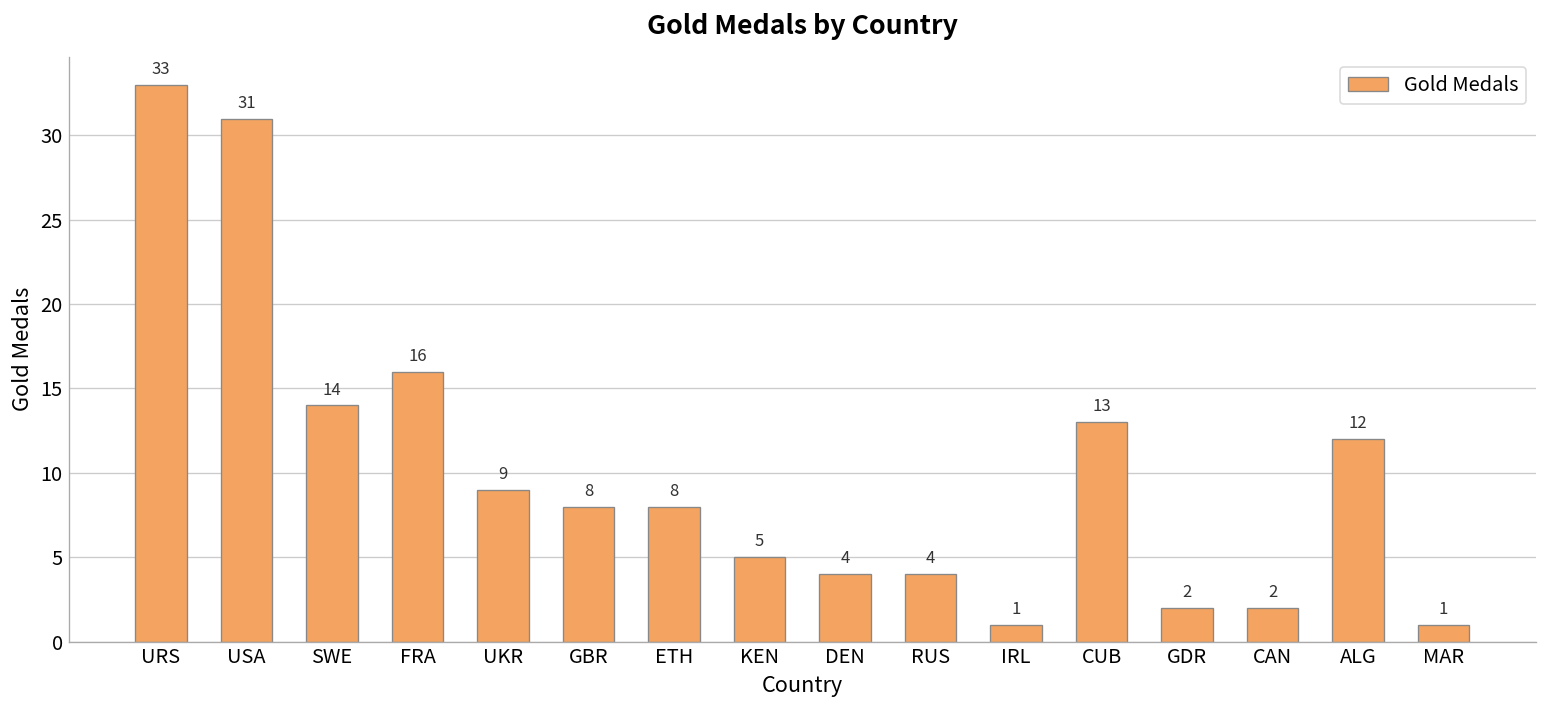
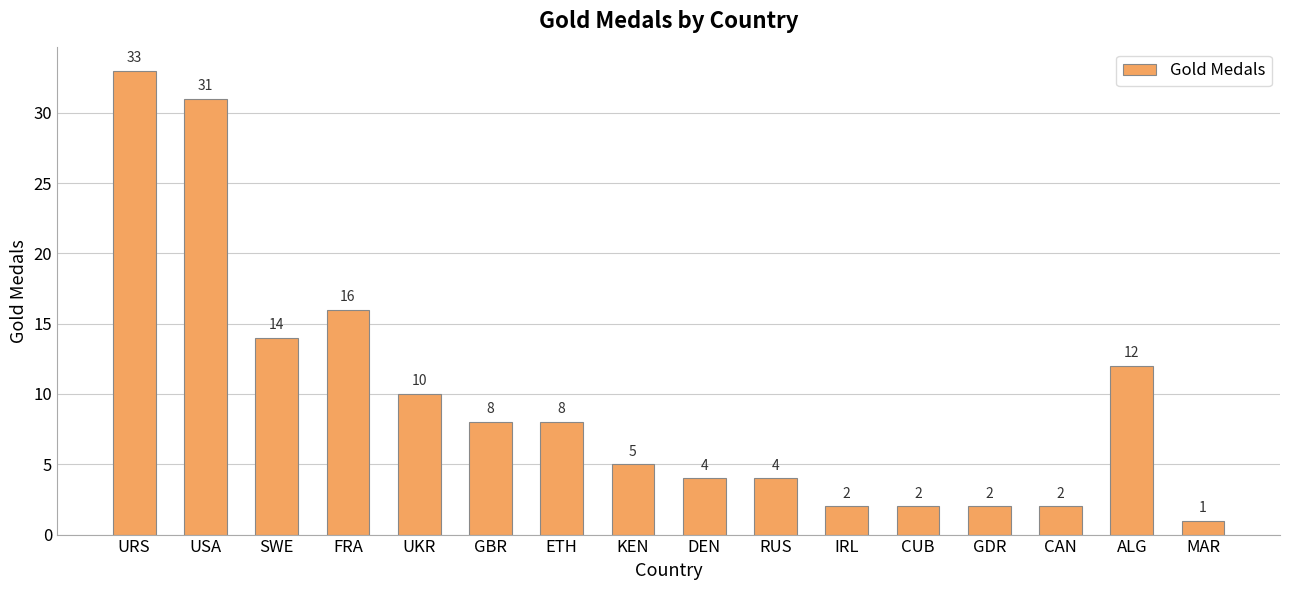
UKR: 9 -> 10
IRL: 1 -> 2
CUB: 13 -> 2
